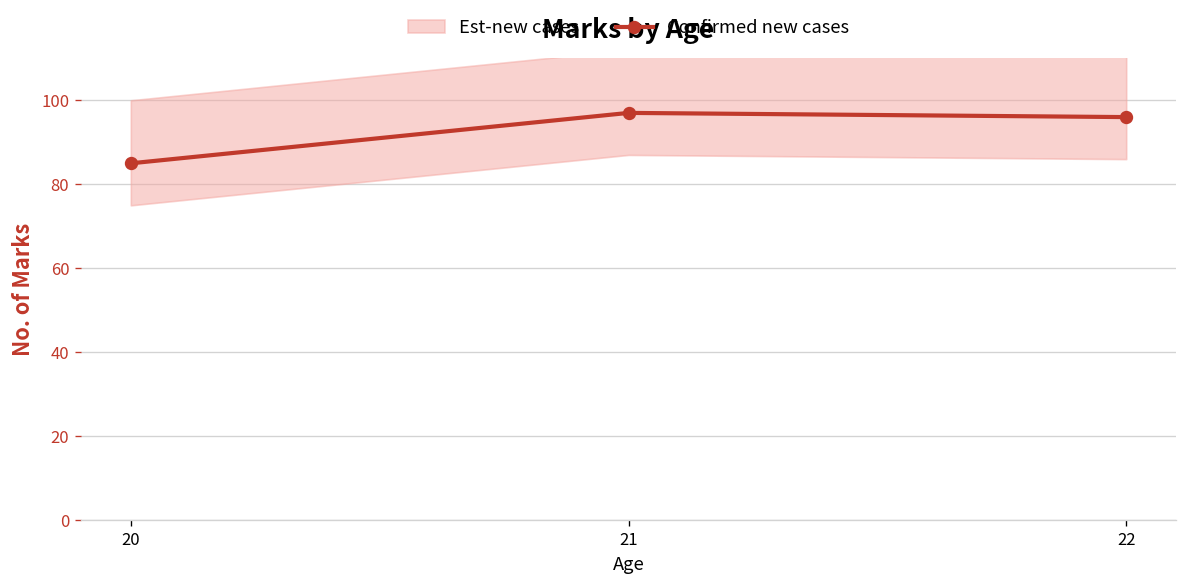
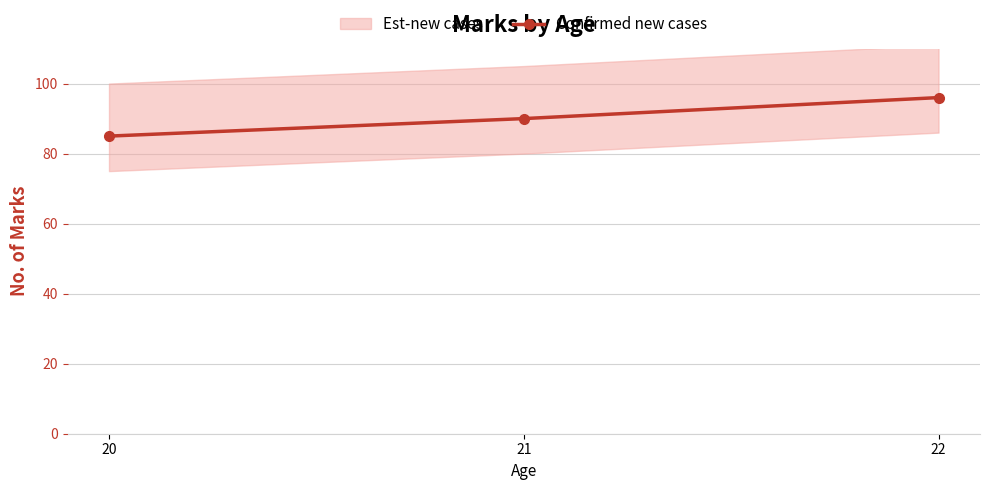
Confirmed new cases, 21: 97 -> 90
